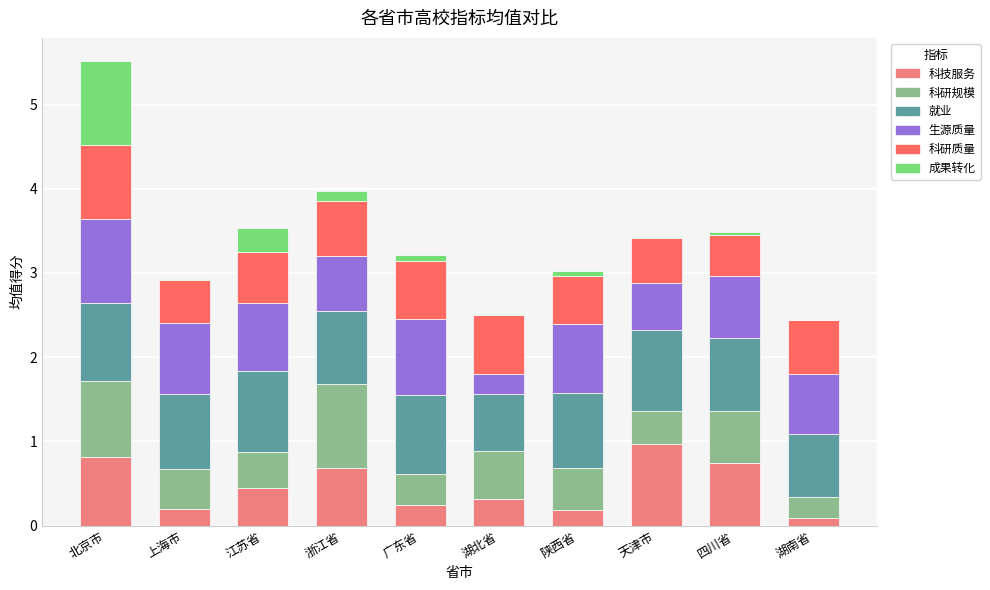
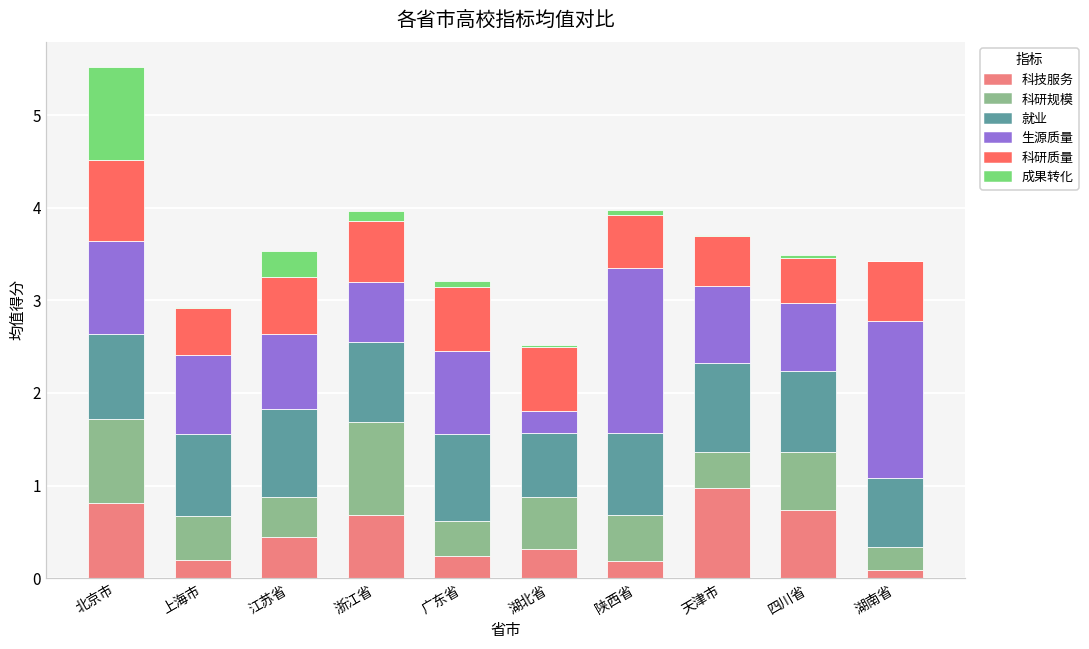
生源质量, 陕西省: 0.8 -> 1.8
生源质量, 天津市: 0.6 -> 0.8
生源质量, 湖南省: 0.7 -> 1.7
